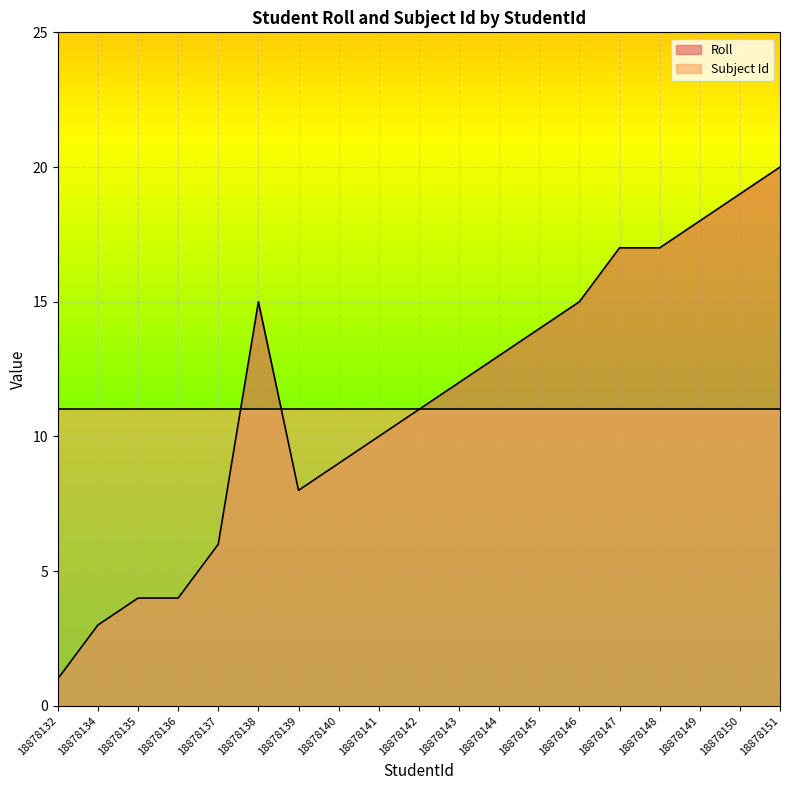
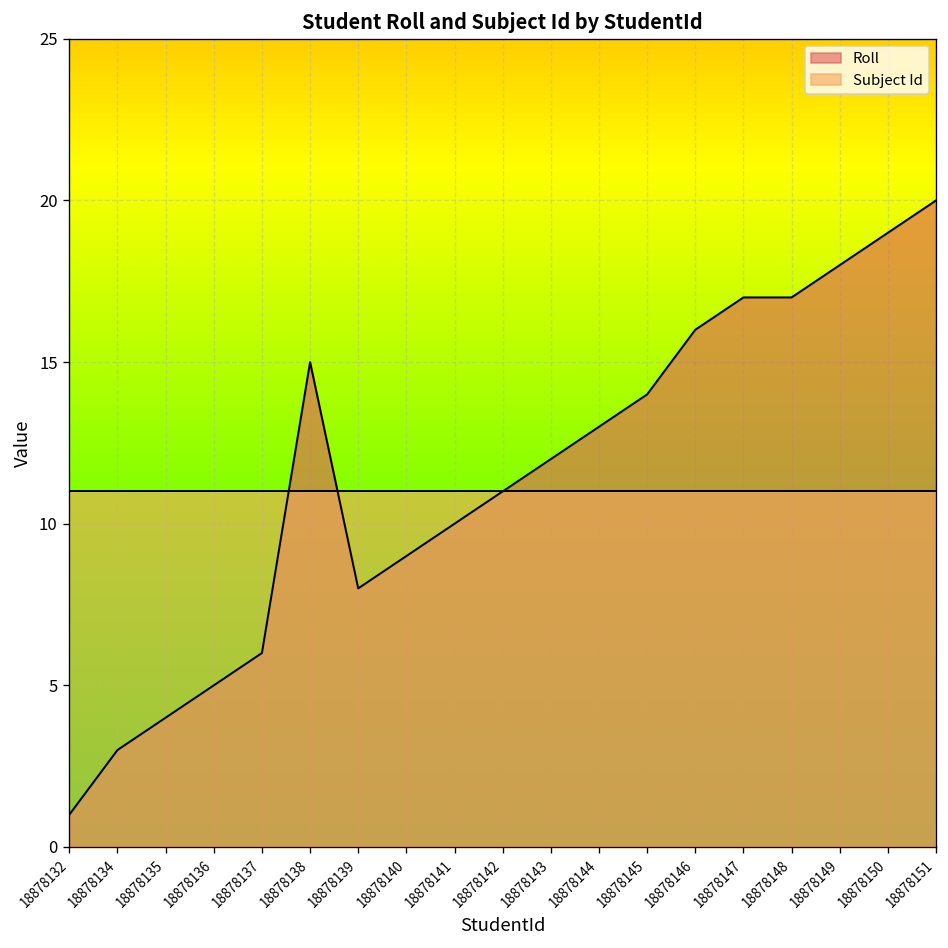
Roll, 18878136: 4 -> 5
Roll, 18878146: 15 -> 16
